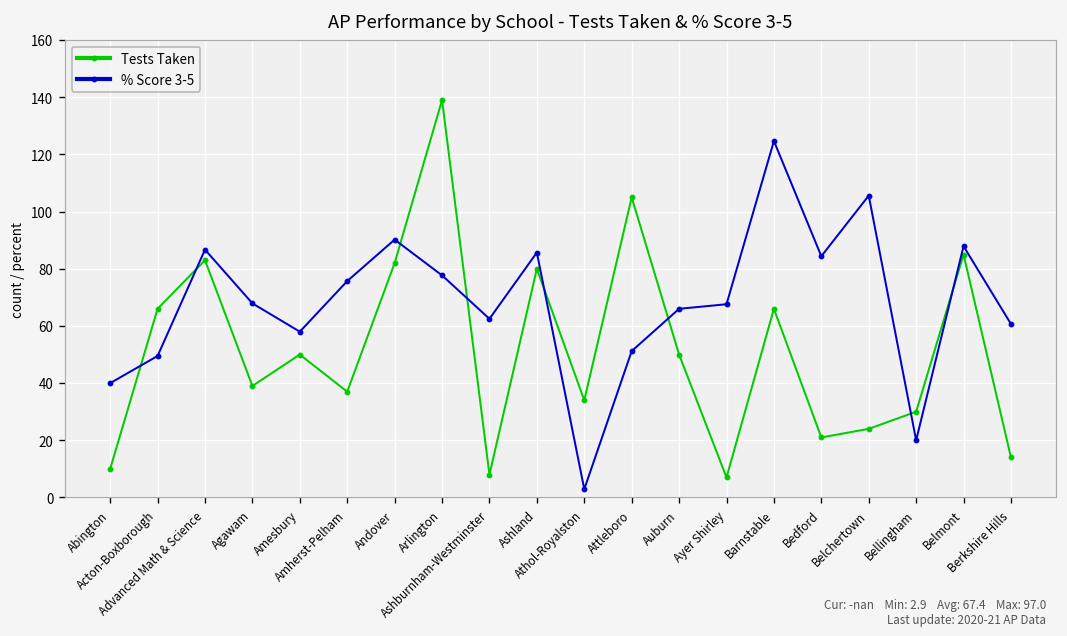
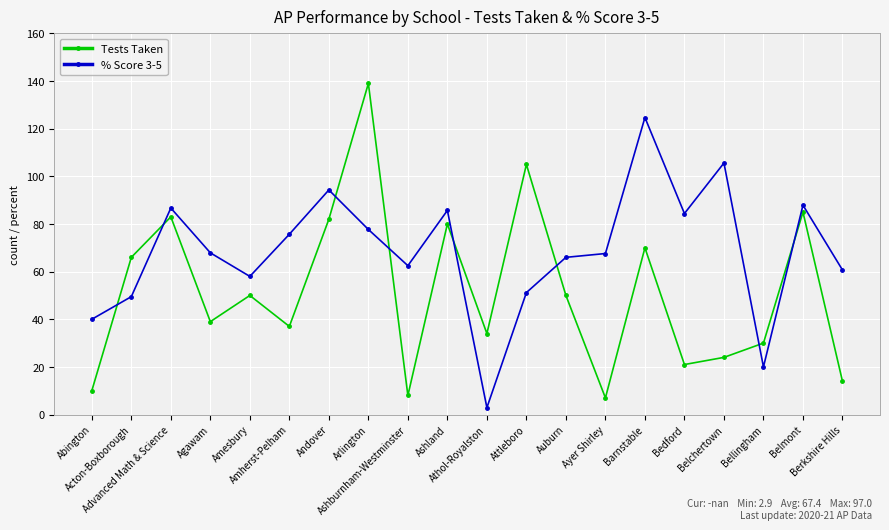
% Score 3-5, Andover: 90 -> 94
Tests Taken, Barnstable: 66 -> 70
